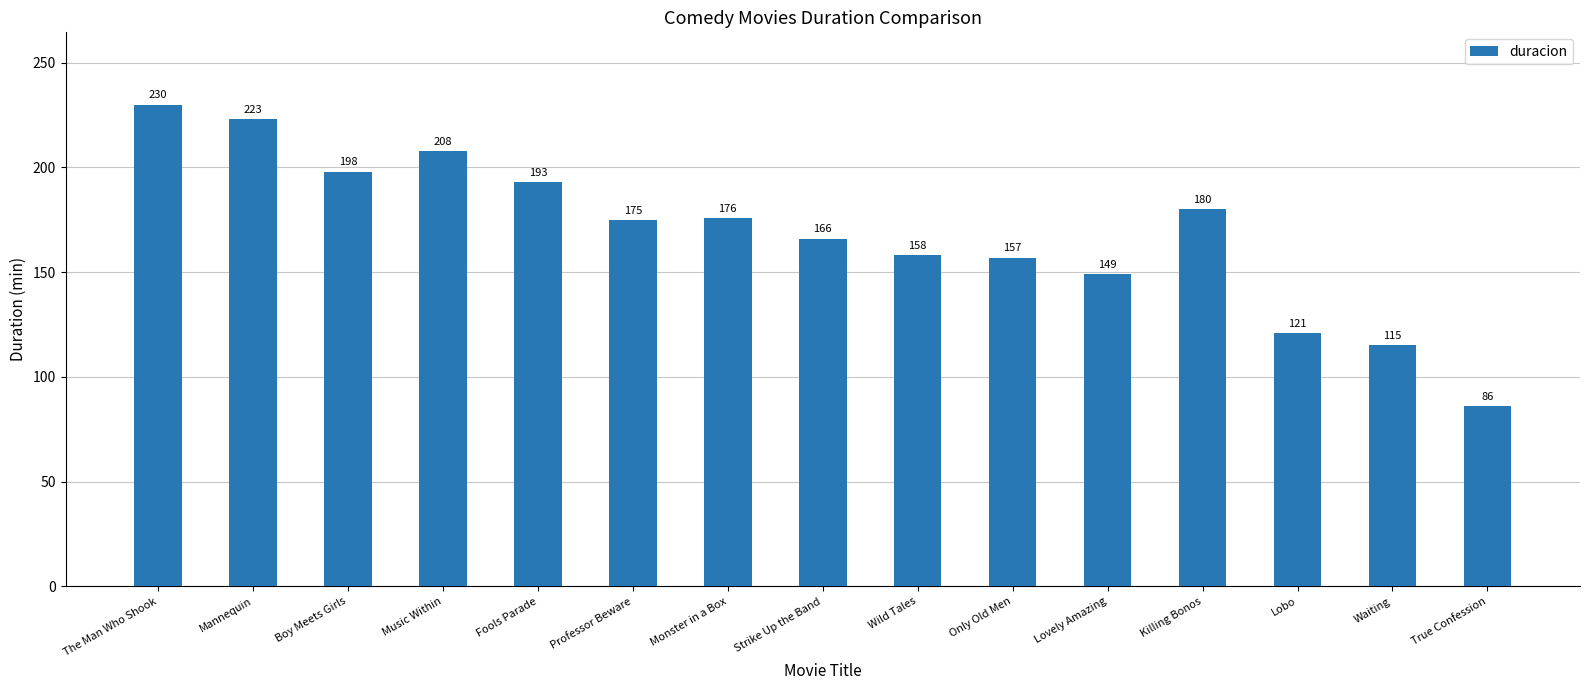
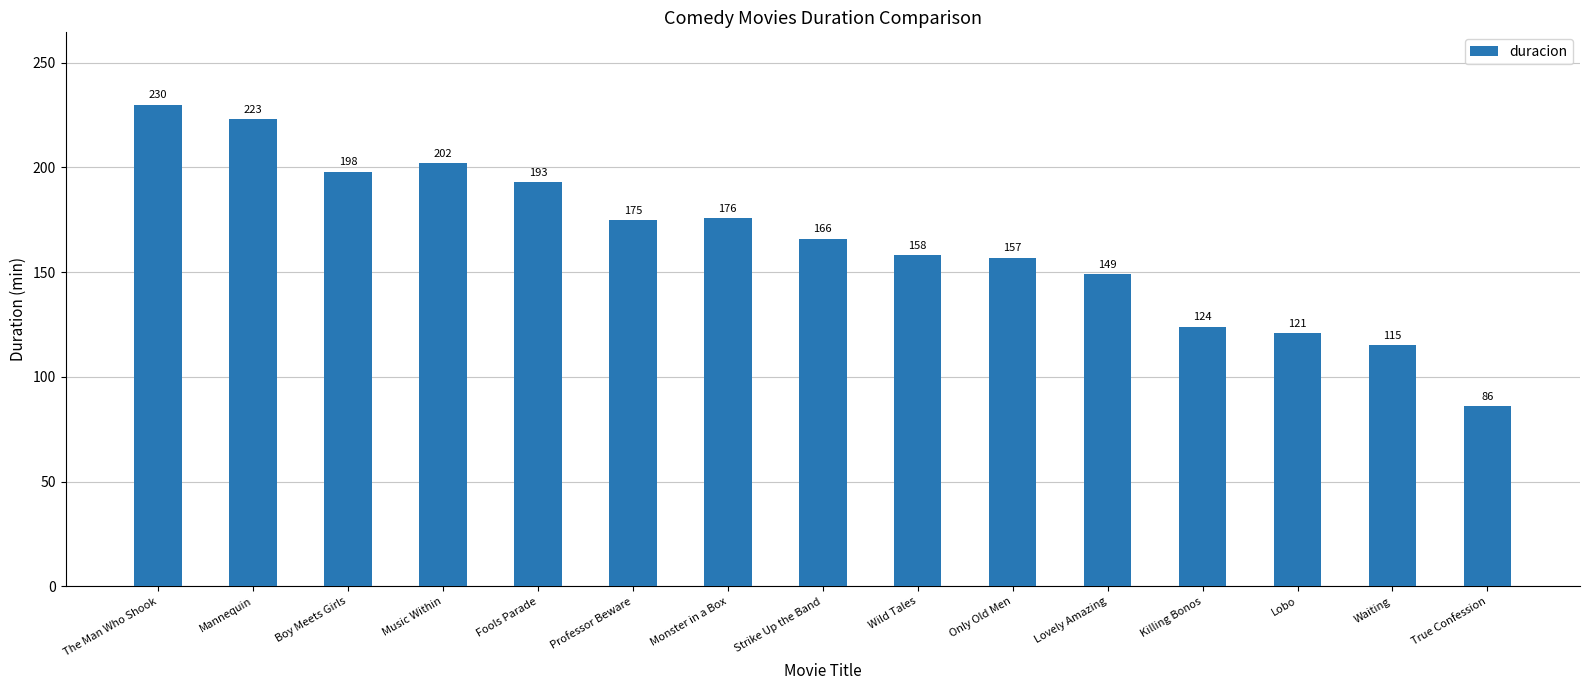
Music Within: 208 -> 202
Killing Bonos: 180 -> 124
